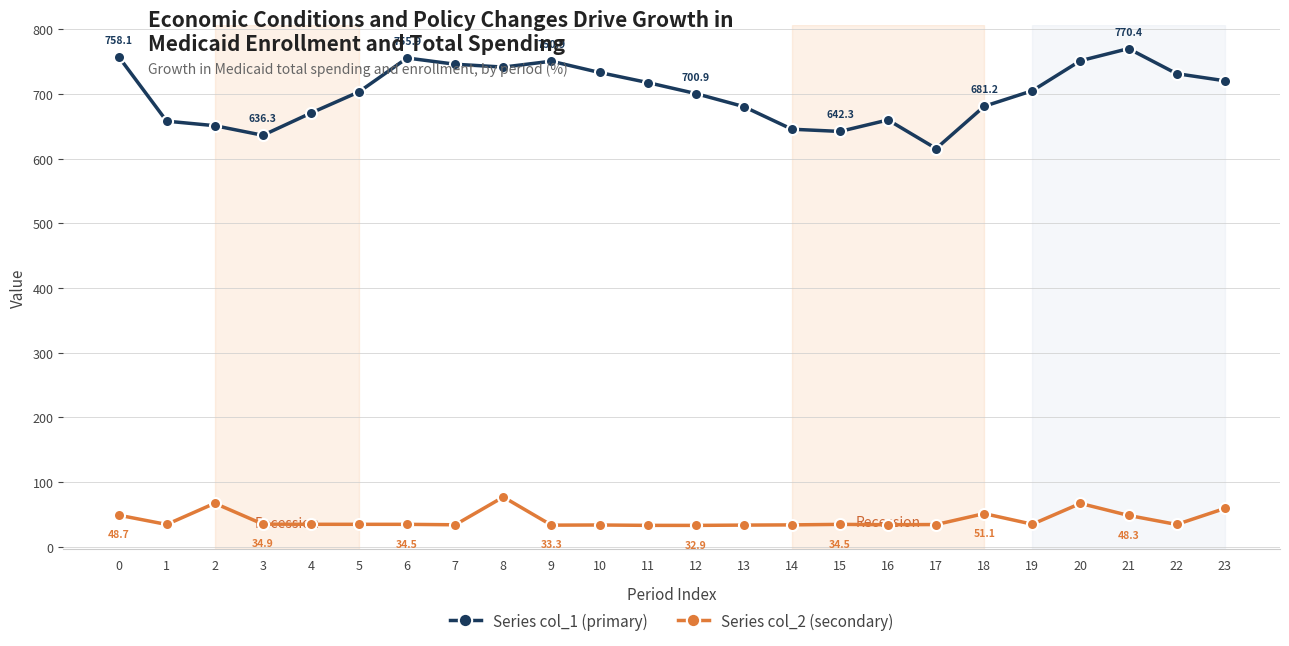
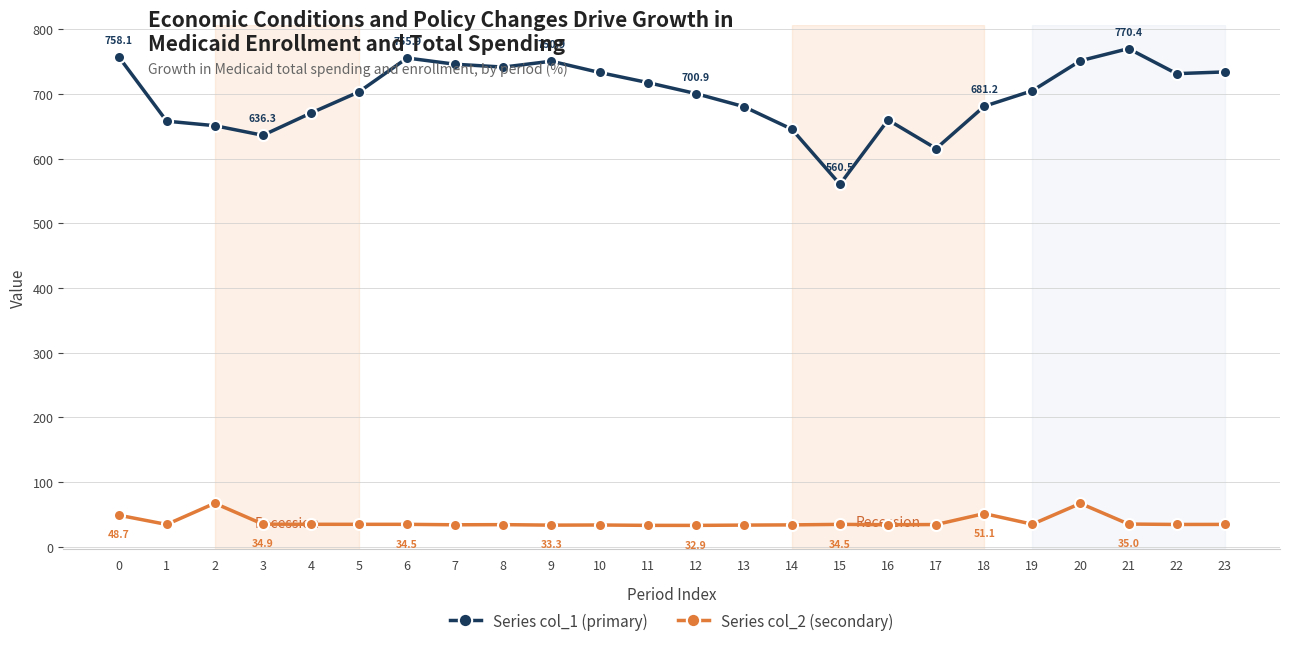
Series col_2 (secondary), 8: 80 -> 30
Series col_1 (primary), 15: 642.3 -> 560.5
Series col_2 (secondary), 21: 48.3 -> 35.0
Series col_1 (primary), 23: 720 -> 730
Series col_2 (secondary), 23: 60 -> 30
